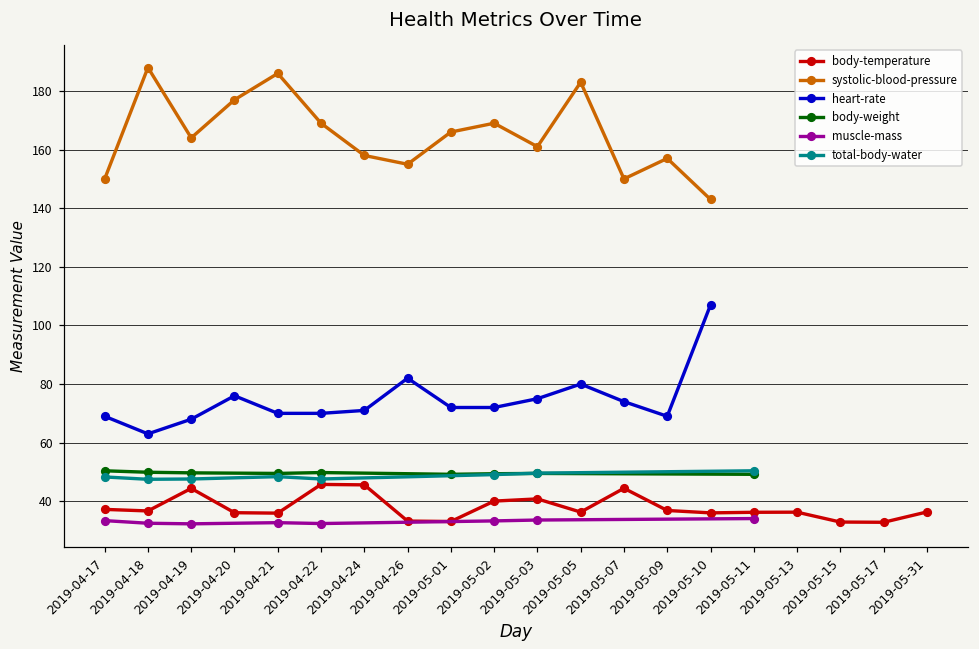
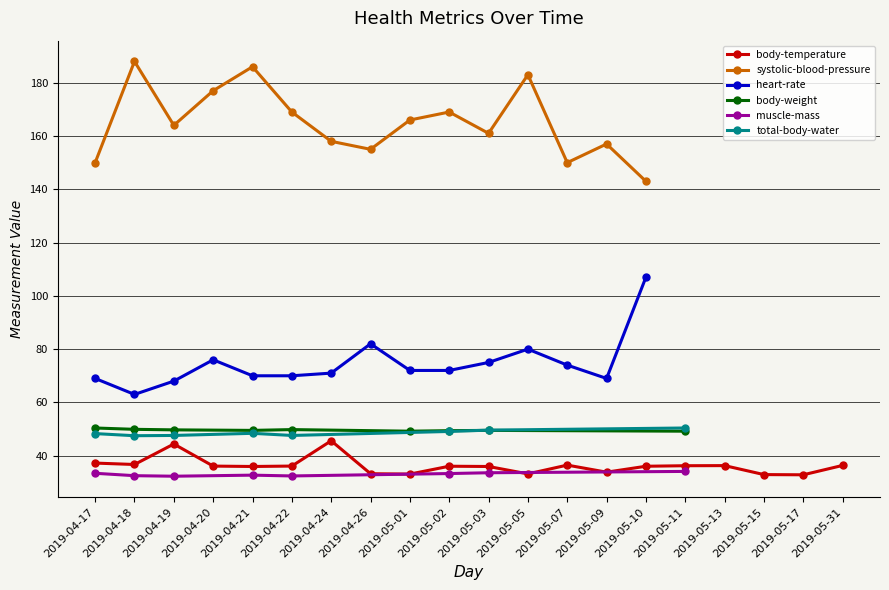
body-temperature, 2019-04-22: 46 -> 36
body-temperature, 2019-05-02: 40 -> 36
body-temperature, 2019-05-03: 41 -> 36
body-temperature, 2019-05-05: 36 -> 33
body-temperature, 2019-05-07: 44 -> 36
body-temperature, 2019-05-09: 37 -> 34
